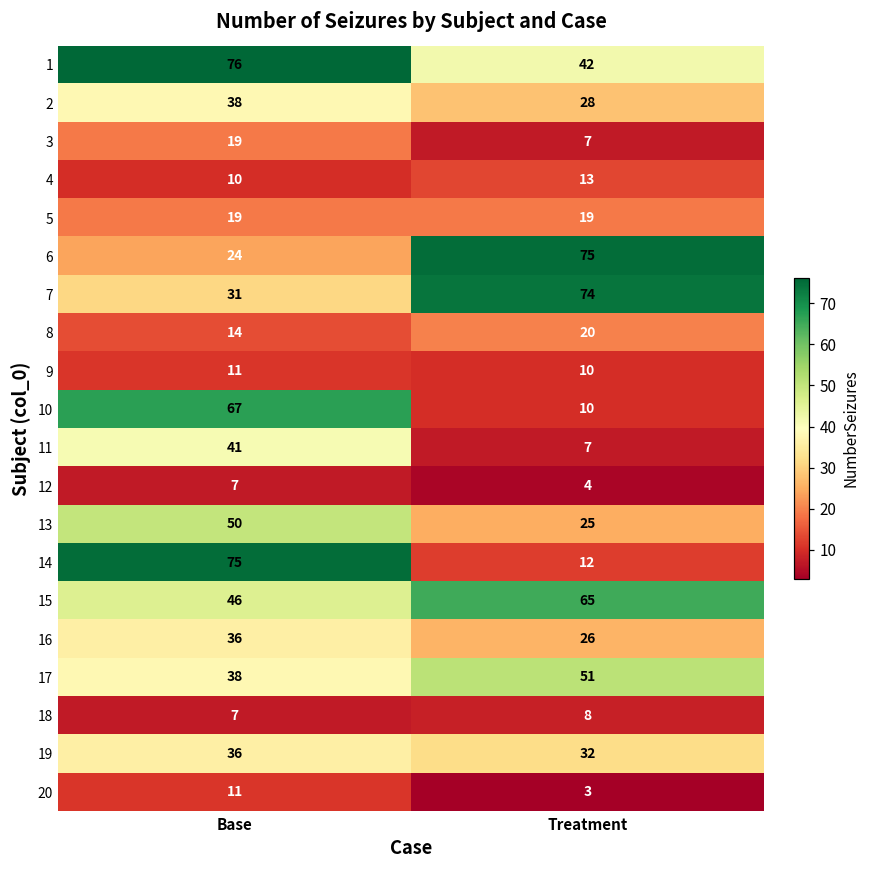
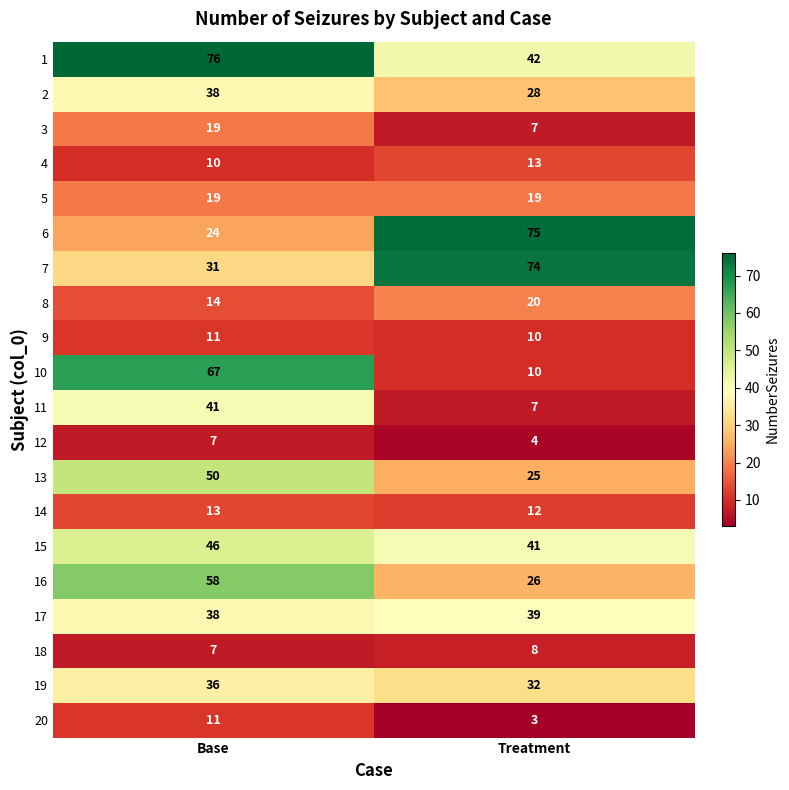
14, Base: 75 -> 13
15, Treatment: 65 -> 41
16, Base: 36 -> 58
17, Treatment: 51 -> 39
